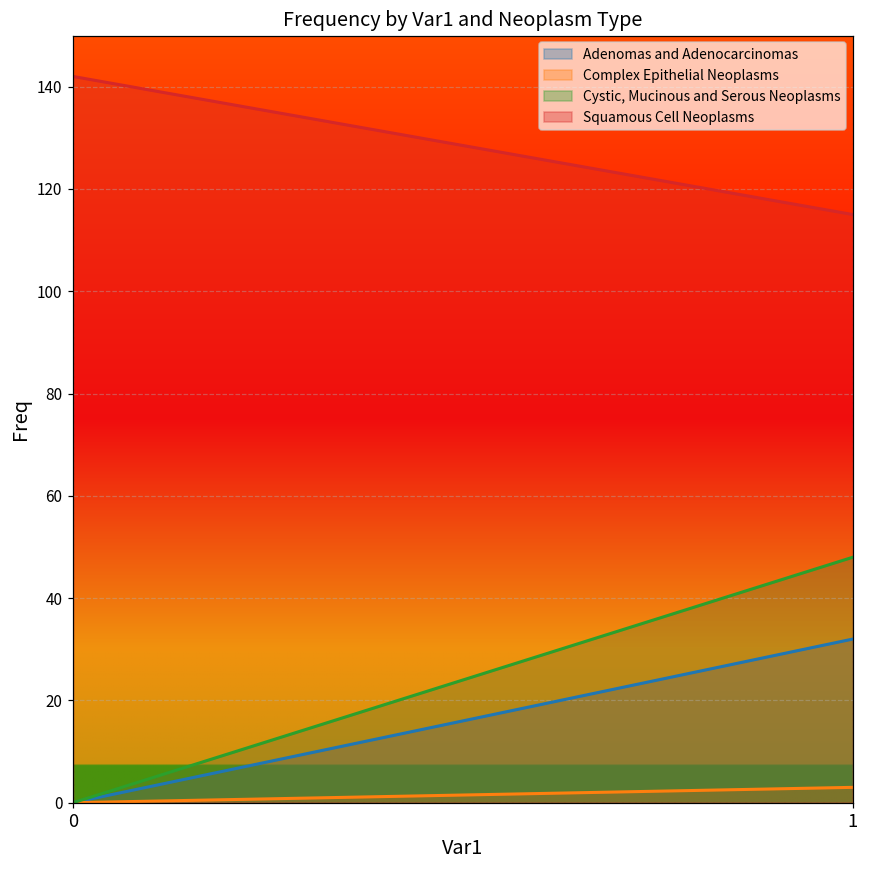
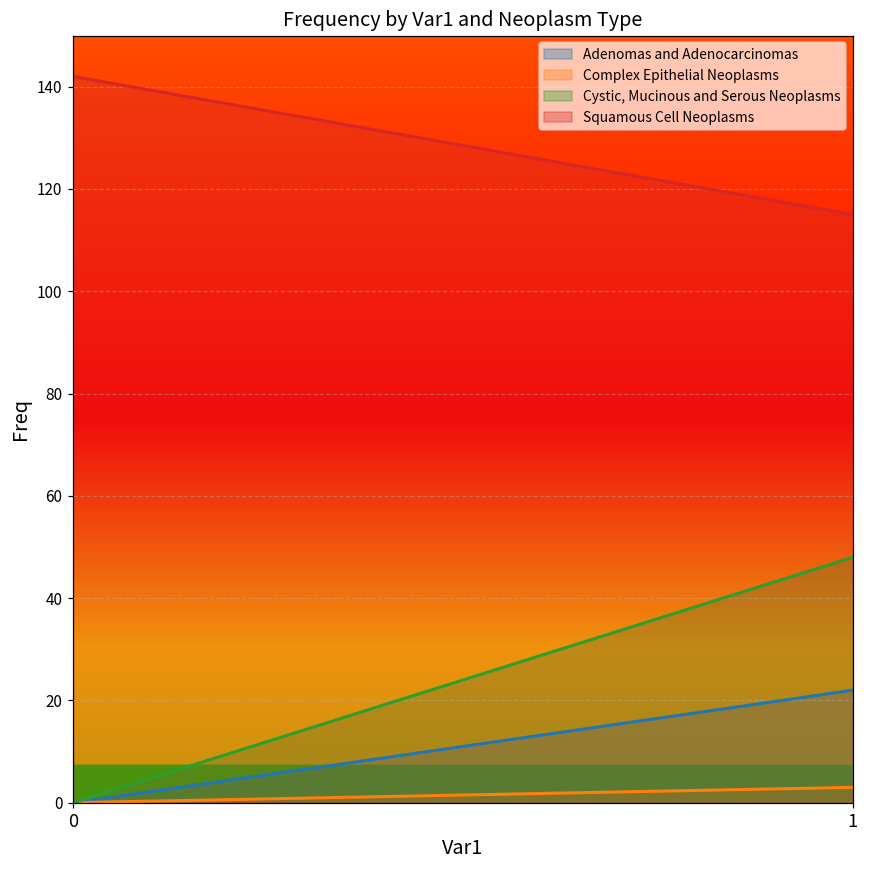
Adenomas and Adenocarcinomas, 1: 32 -> 22
